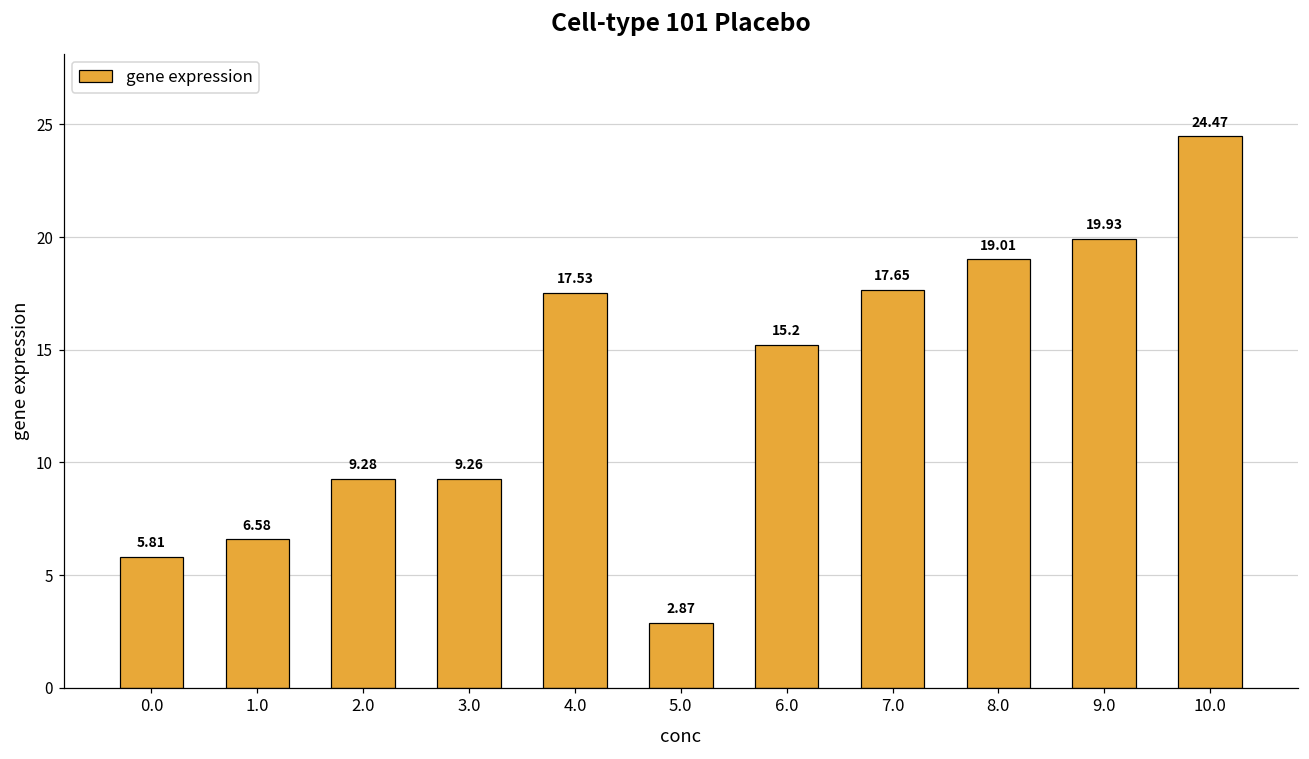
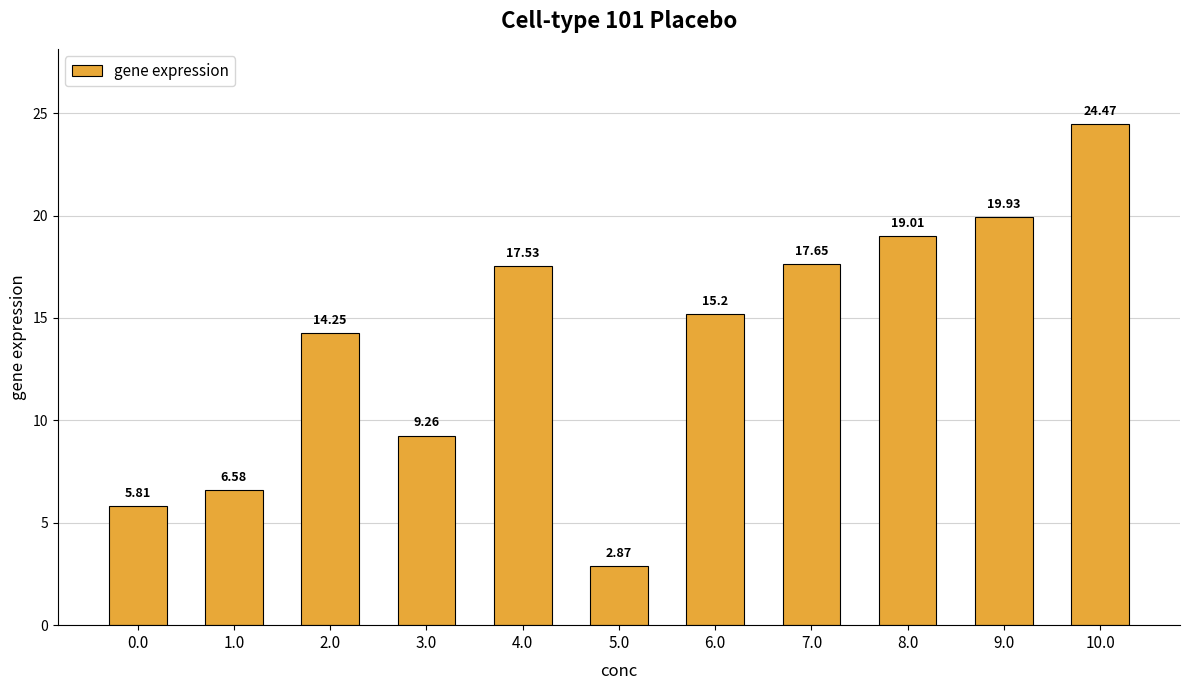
2.0: 9.28 -> 14.25
